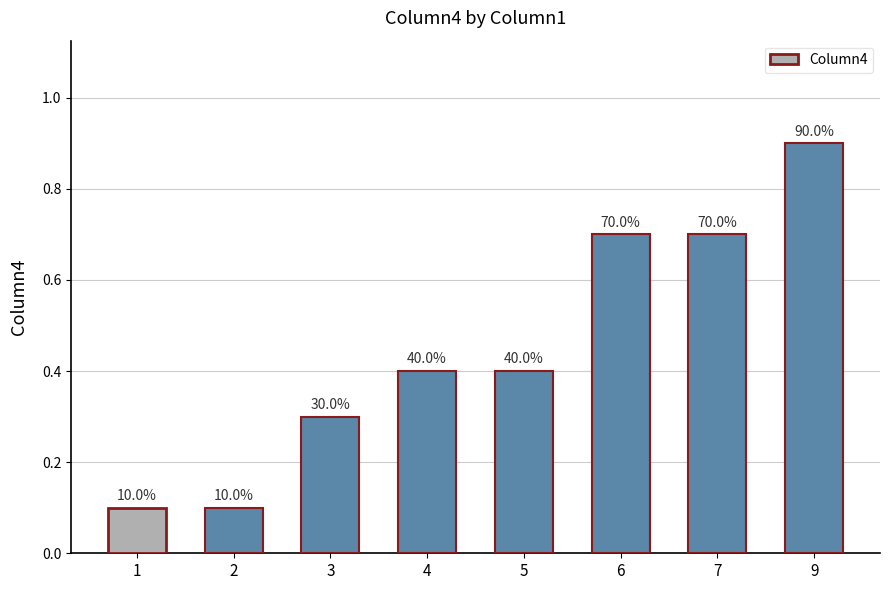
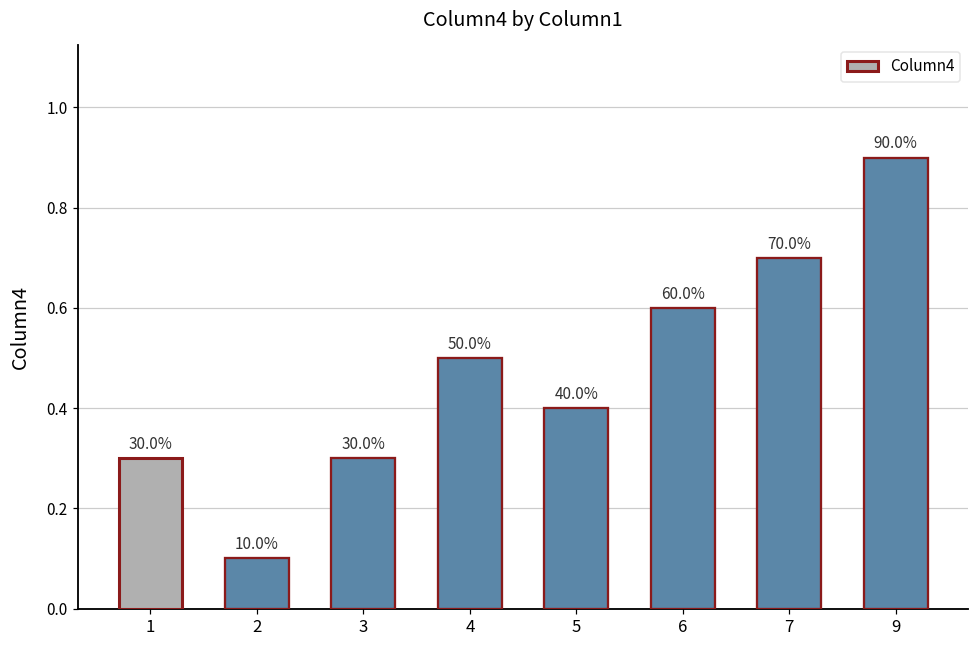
1: 10.0% -> 30.0%
4: 40.0% -> 50.0%
6: 70.0% -> 60.0%
